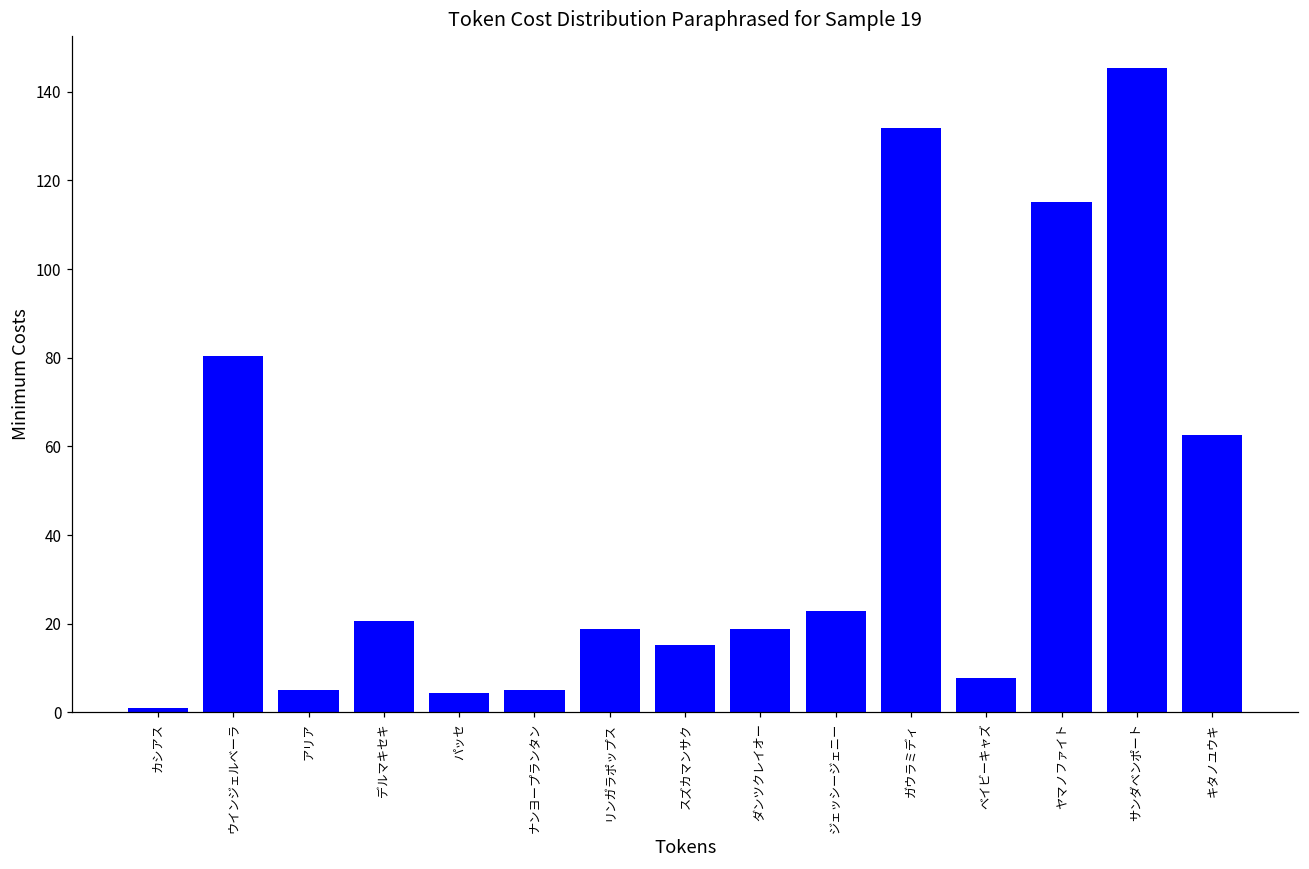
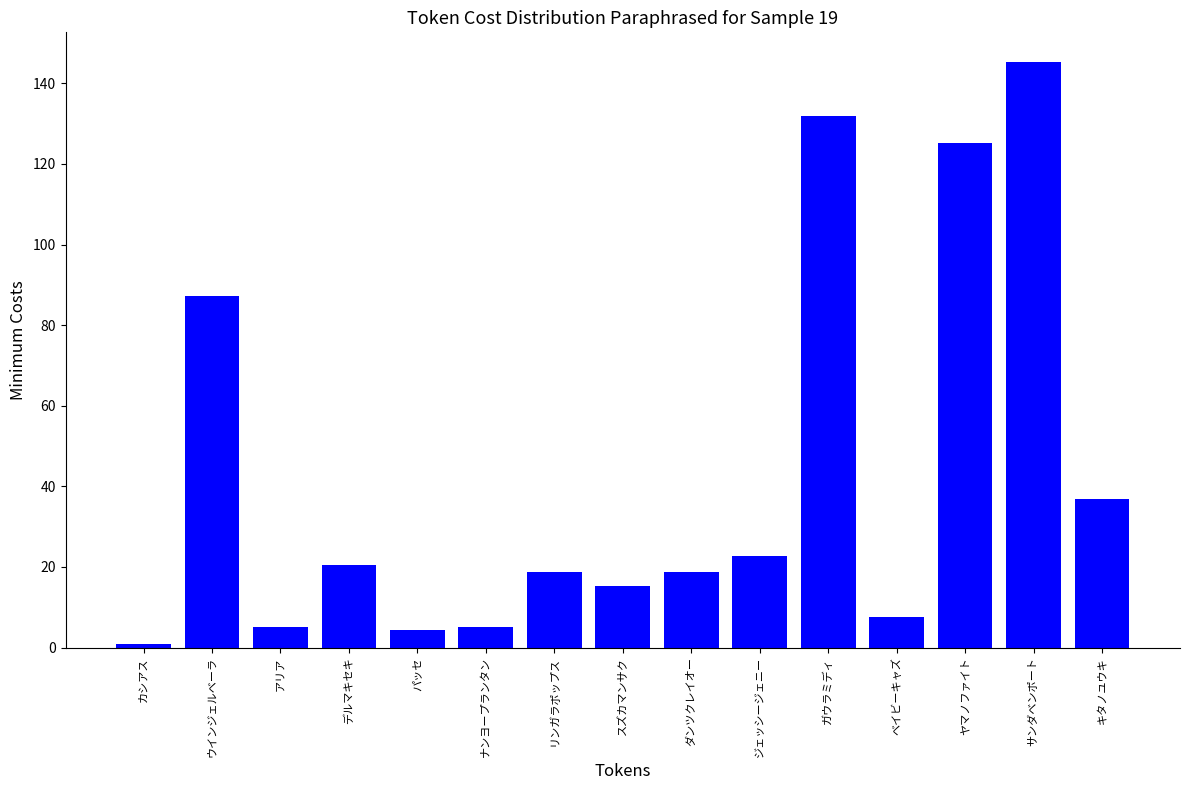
ウインジェルベーラ: 80 -> 87
ヤマノファイト: 115 -> 125
キタノユウキ: 63 -> 37
